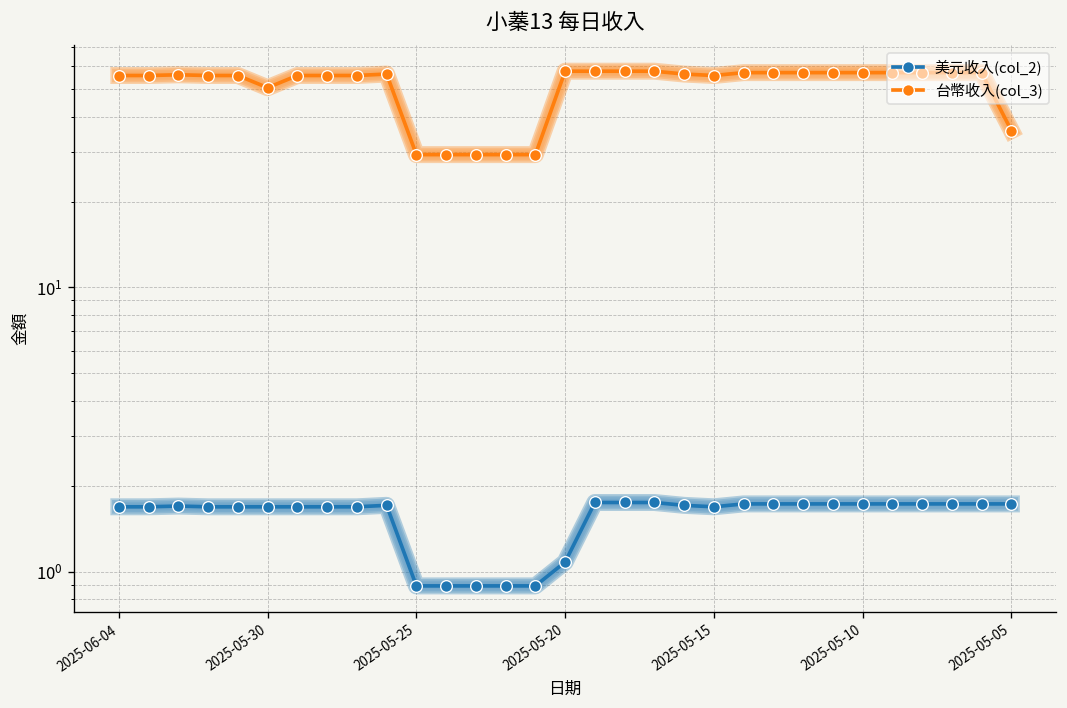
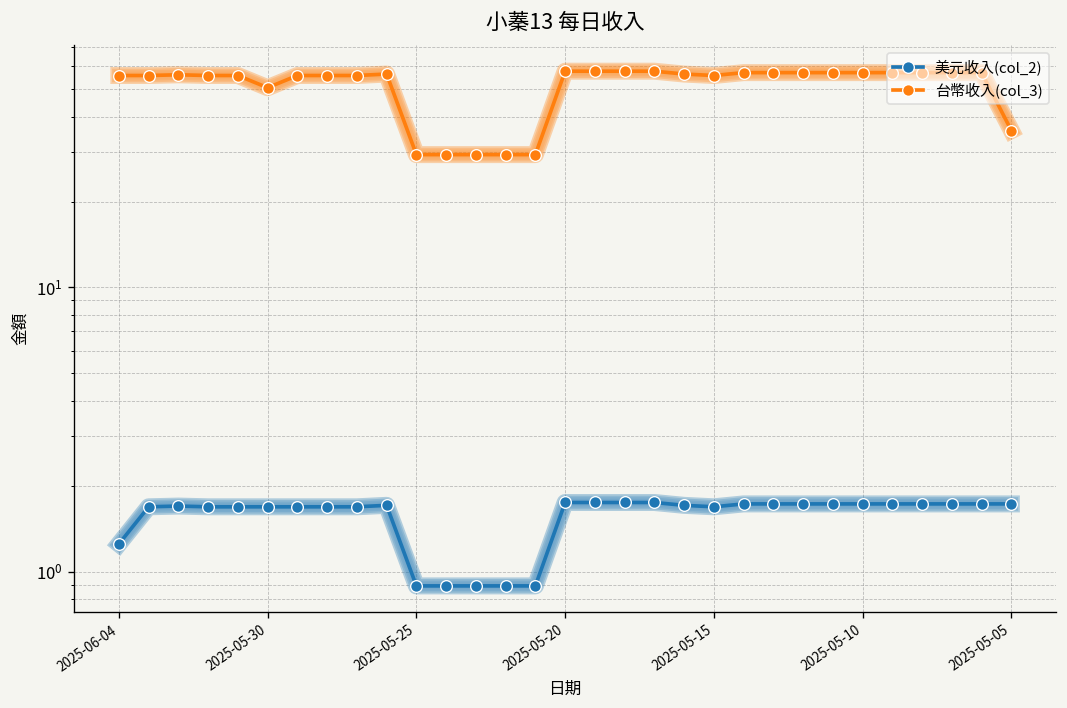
美元收入(col_2), 2025-06-04: 1.7 -> 1.3
美元收入(col_2), 2025-05-20: 1.1 -> 1.8
